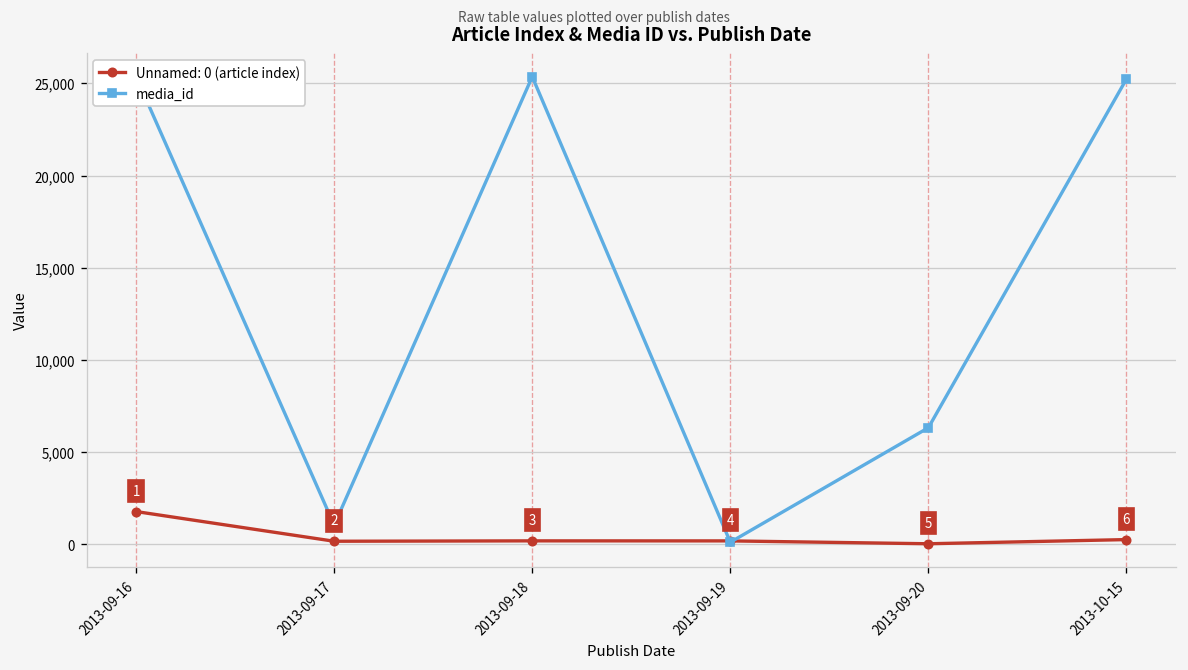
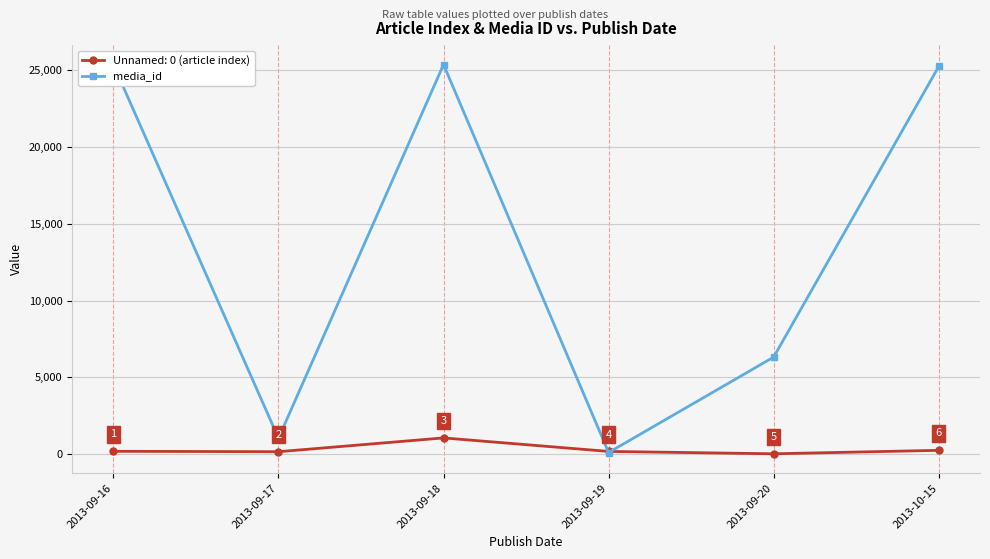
Unnamed: 0 (article index), 2013-09-16: 1,800 -> 200
Unnamed: 0 (article index), 2013-09-18: 200 -> 1,100
